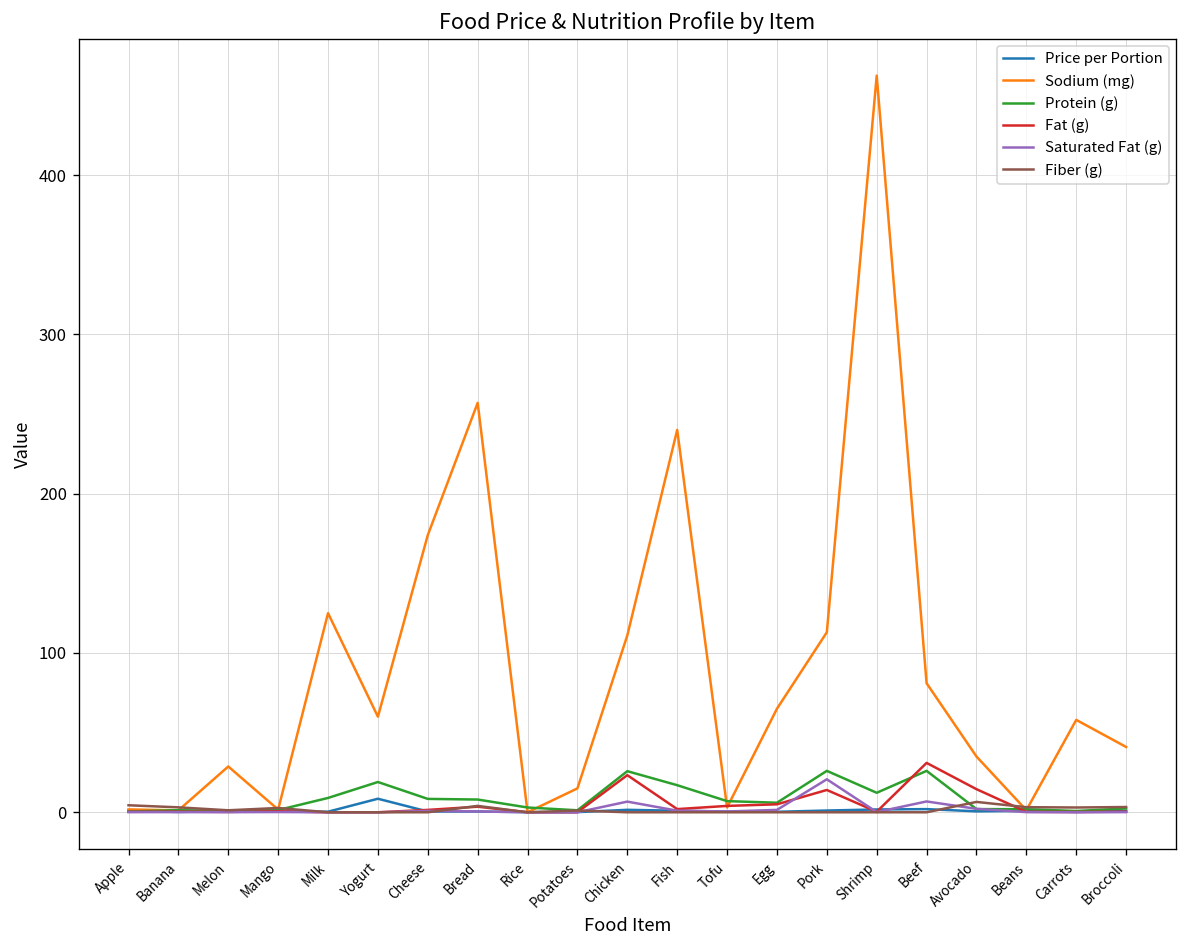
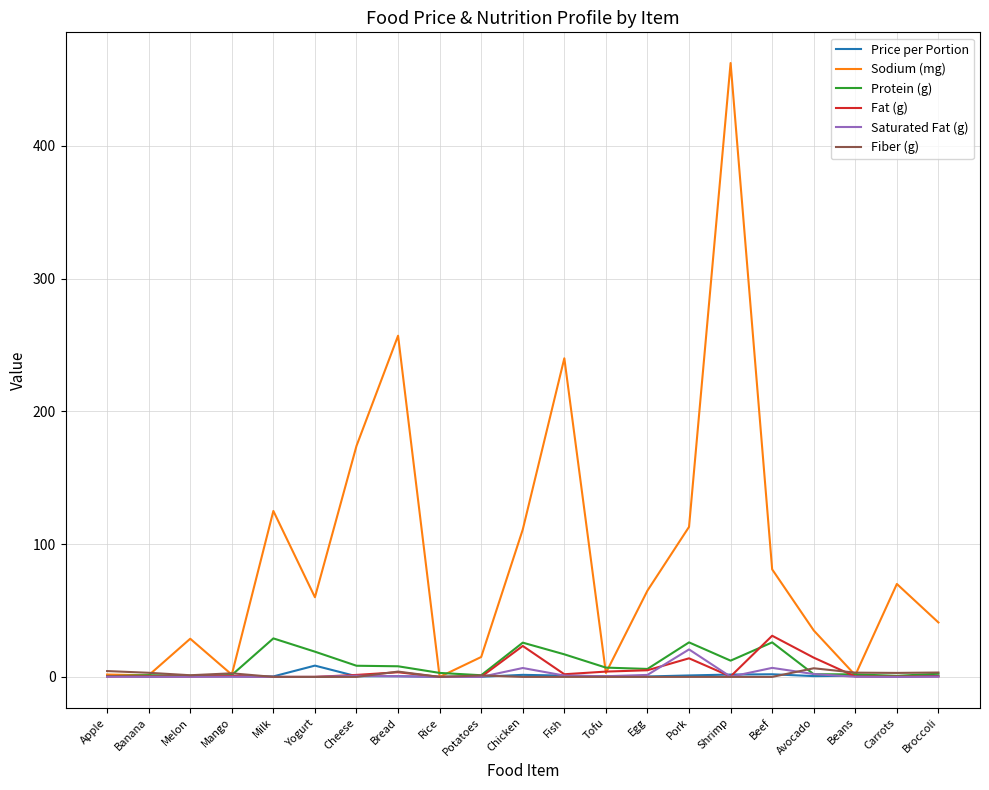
Protein (g), Milk: 9 -> 29
Sodium (mg), Carrots: 58 -> 70
